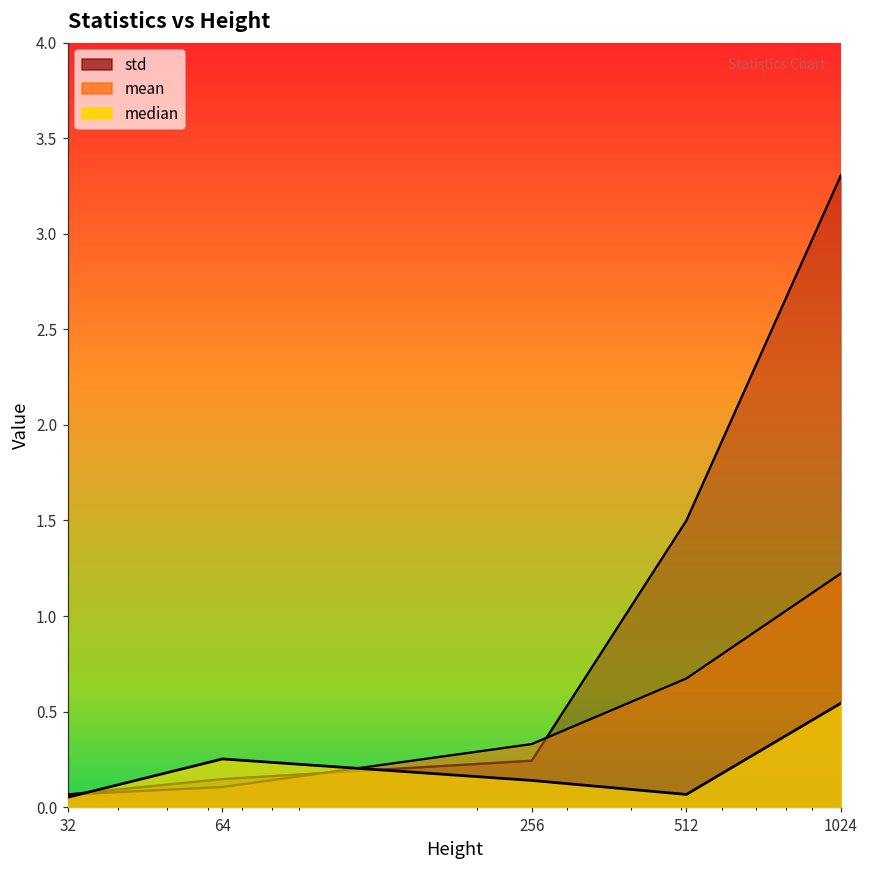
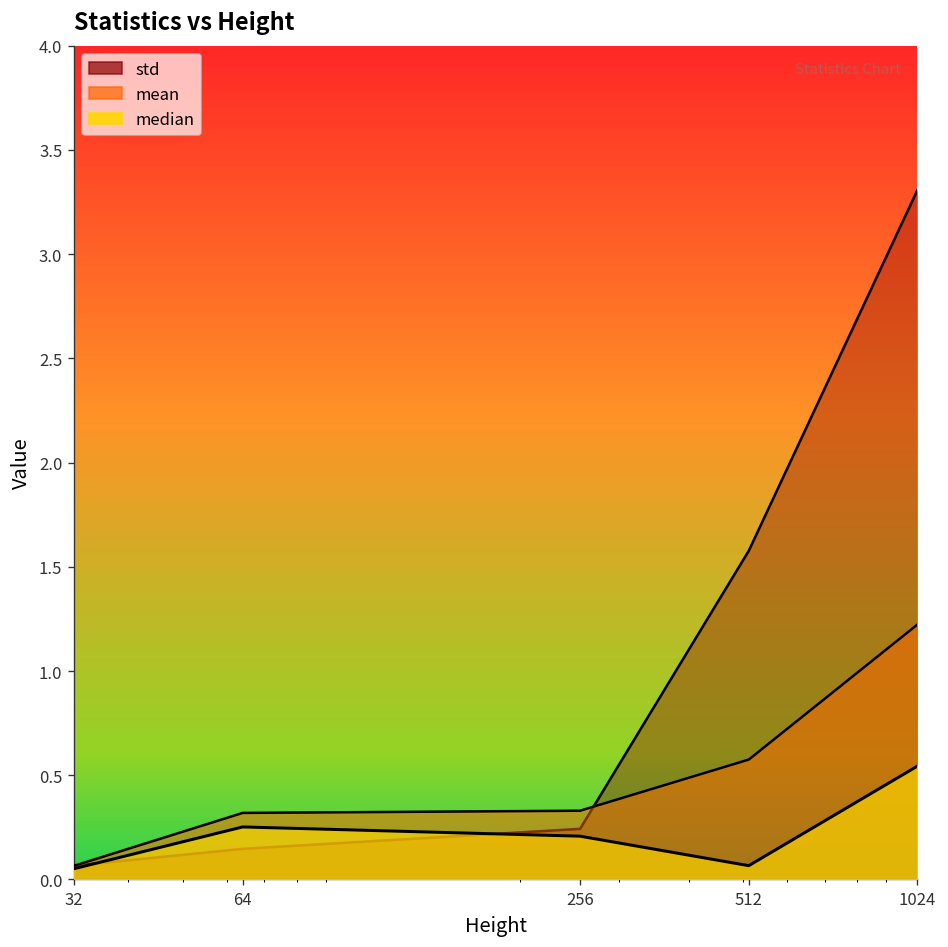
mean, 64: 0.10 -> 0.32
median, 256: 0.14 -> 0.21
std, 512: 1.50 -> 1.58
mean, 512: 0.67 -> 0.58
